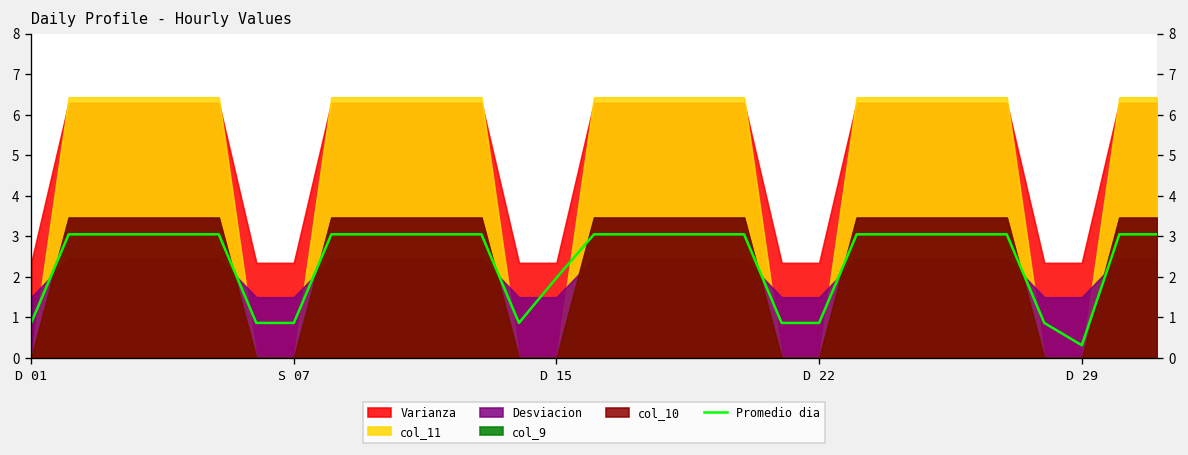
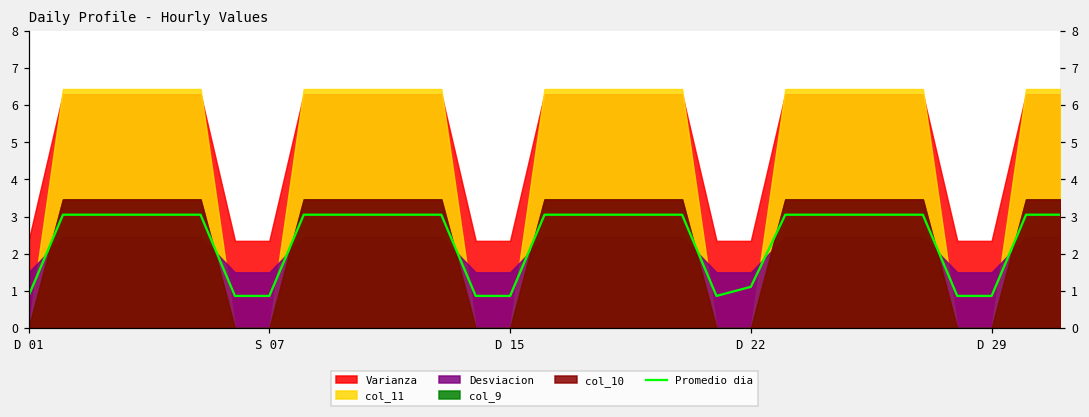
Promedio dia, D 15: 2.0 -> 0.9
Promedio dia, D 22: 0.9 -> 1.1
Promedio dia, D 29: 0.3 -> 0.9
